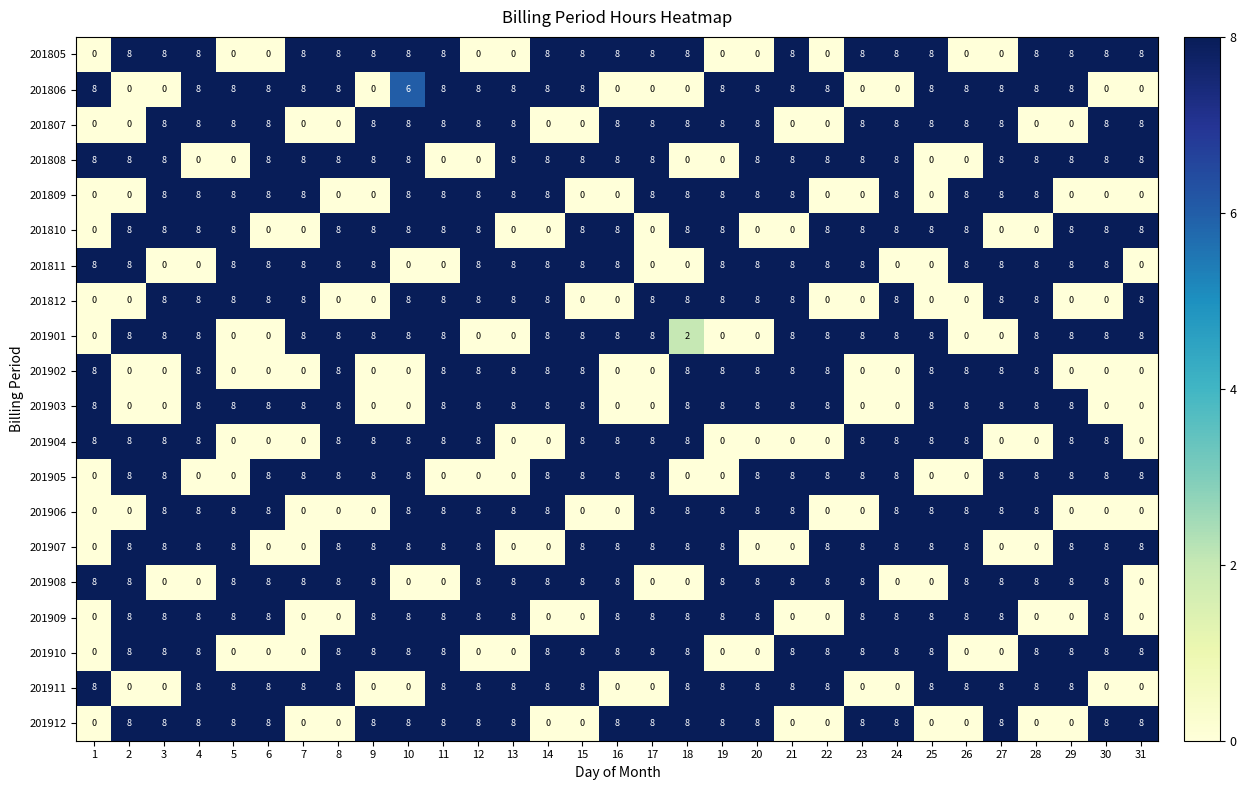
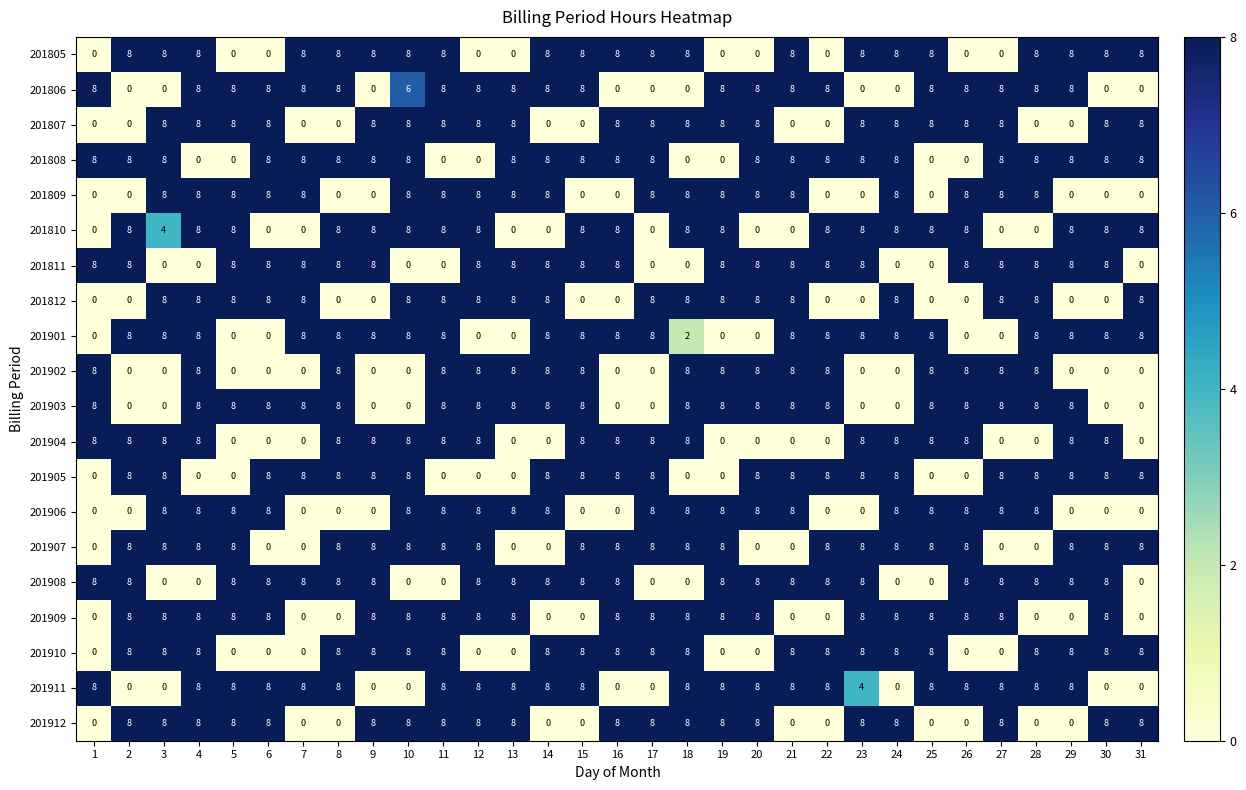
201810, 3: 8 -> 4
201911, 23: 0 -> 4
